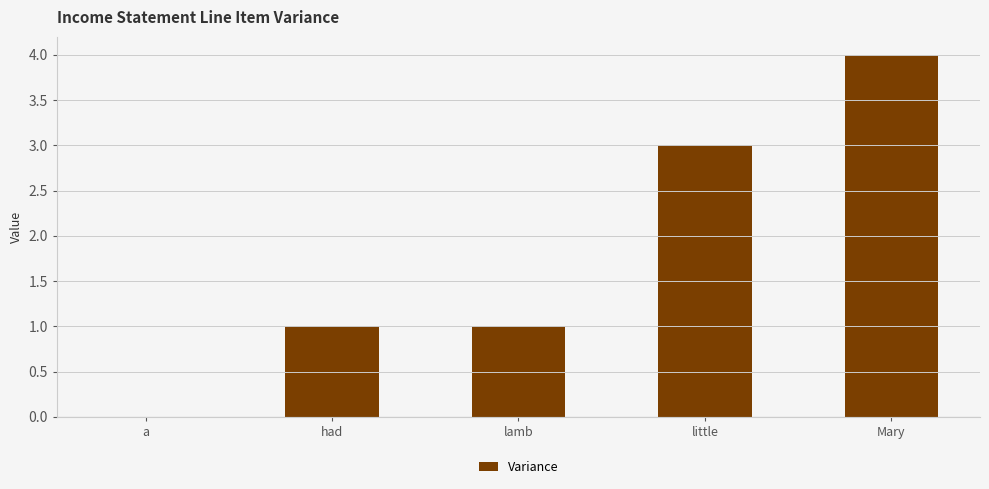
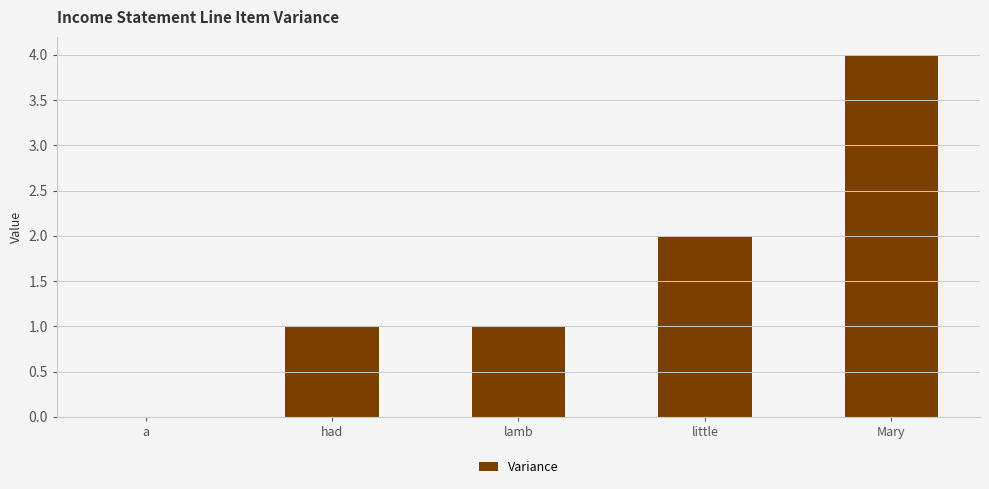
little: 3 -> 2
